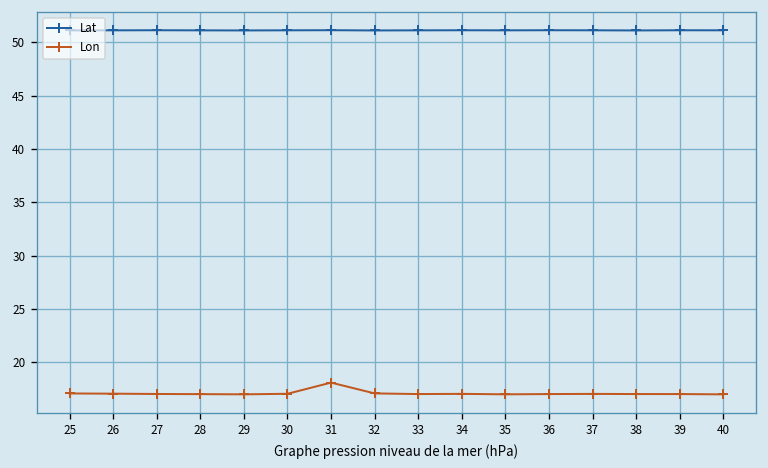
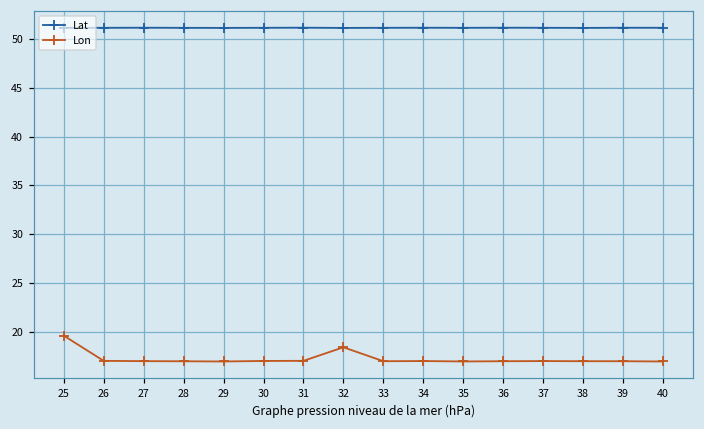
Lon, 25: 17 -> 20
Lon, 31: 18 -> 17
Lon, 32: 17 -> 18
